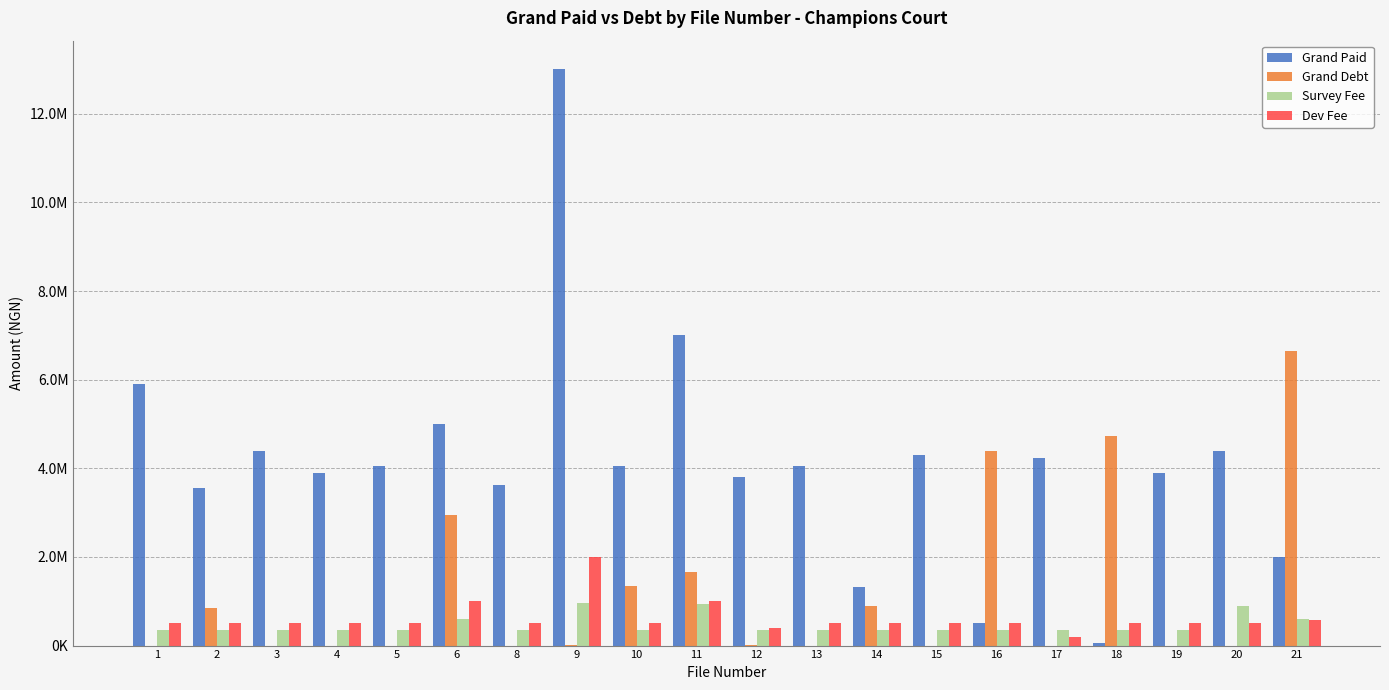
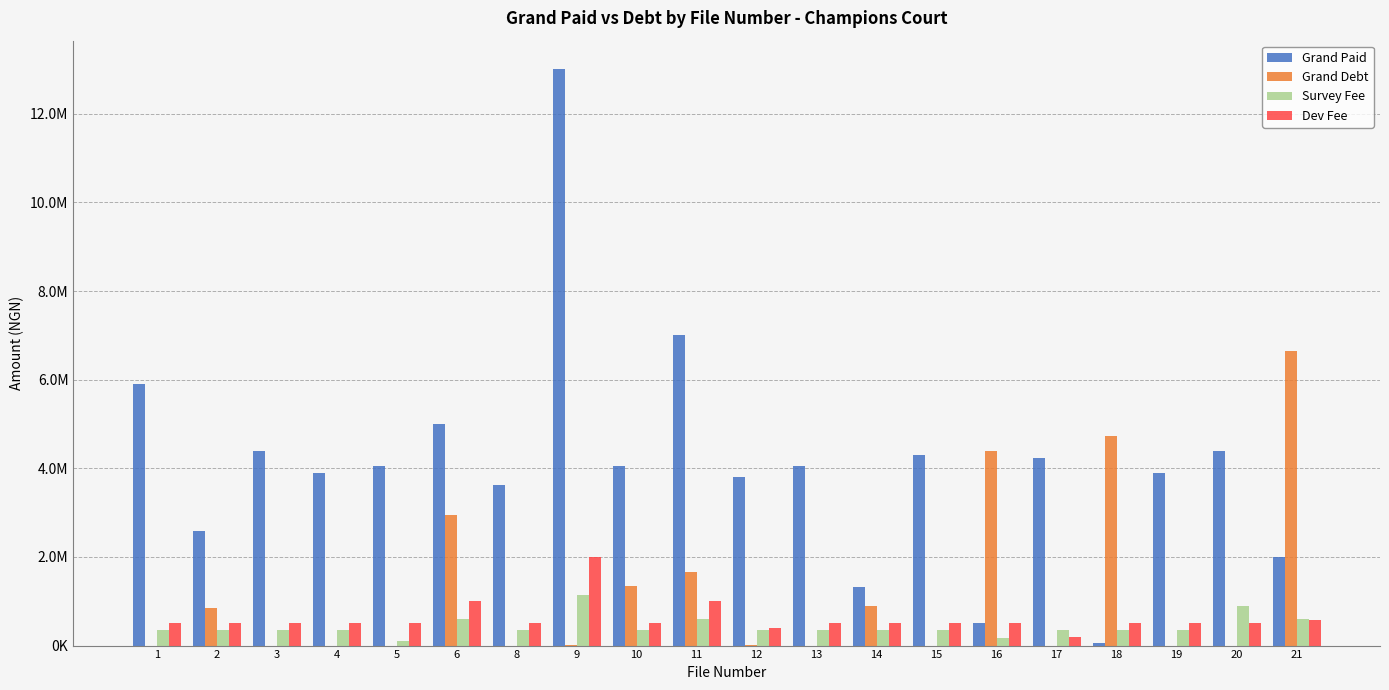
Grand Paid, 2: 3600000 -> 2600000
Survey Fee, 5: 400000 -> 100000
Survey Fee, 9: 1000000 -> 1100000
Survey Fee, 11: 900000 -> 600000
Survey Fee, 16: 400000 -> 200000
